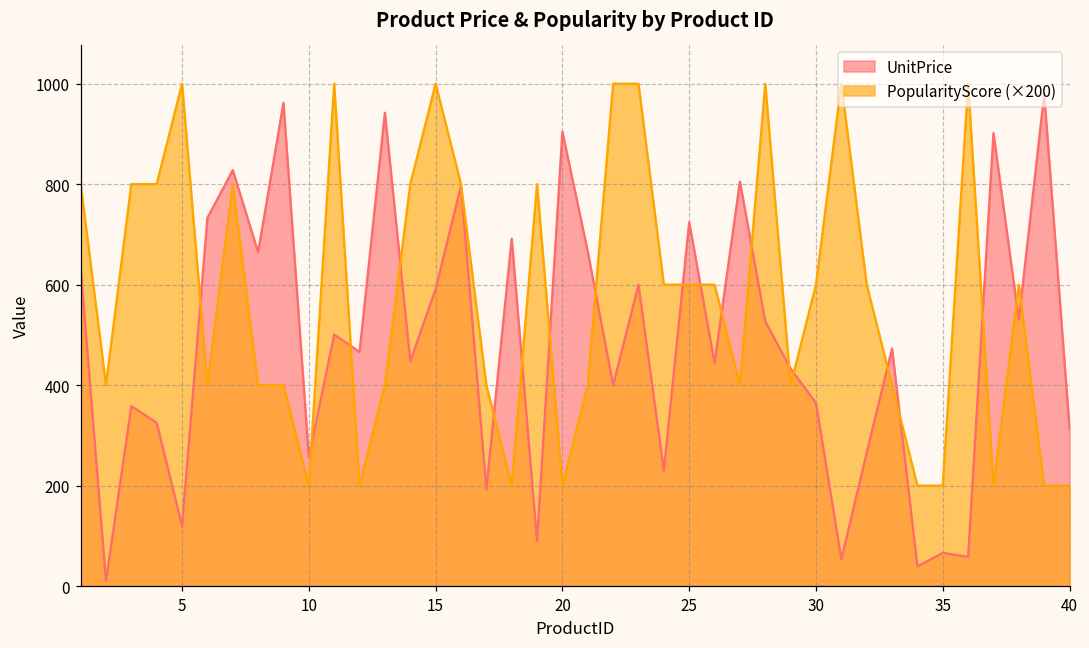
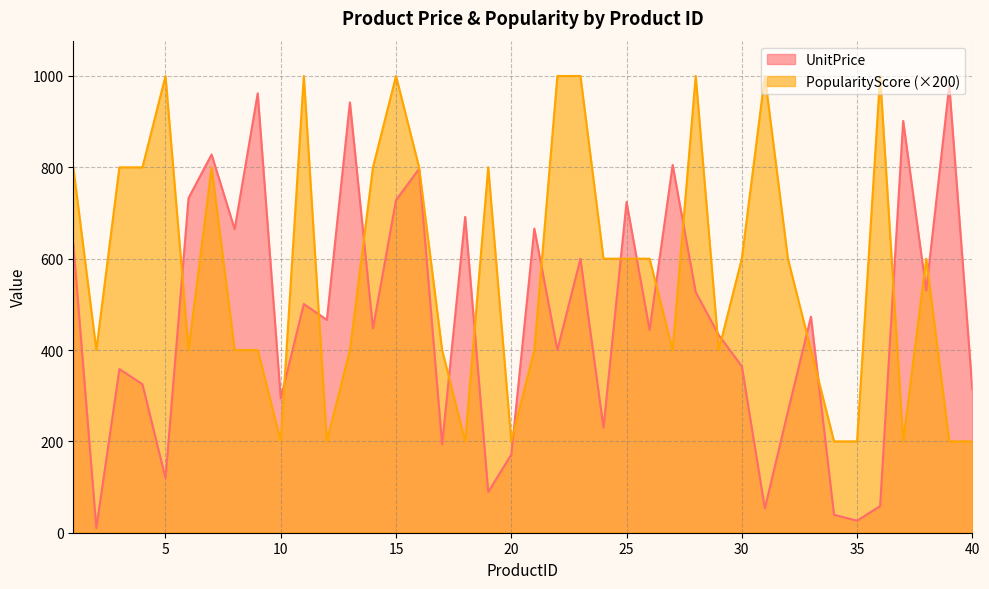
UnitPrice, 10: 260 -> 290
UnitPrice, 15: 590 -> 730
UnitPrice, 20: 900 -> 170
UnitPrice, 35: 70 -> 30
